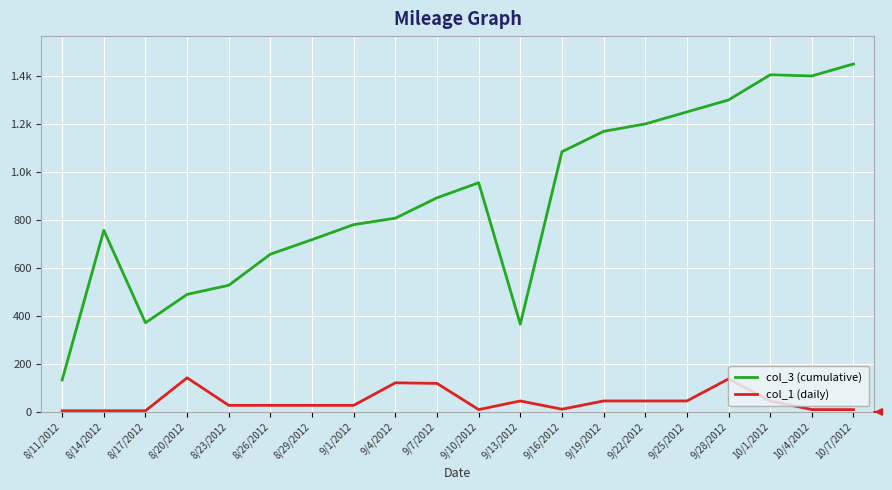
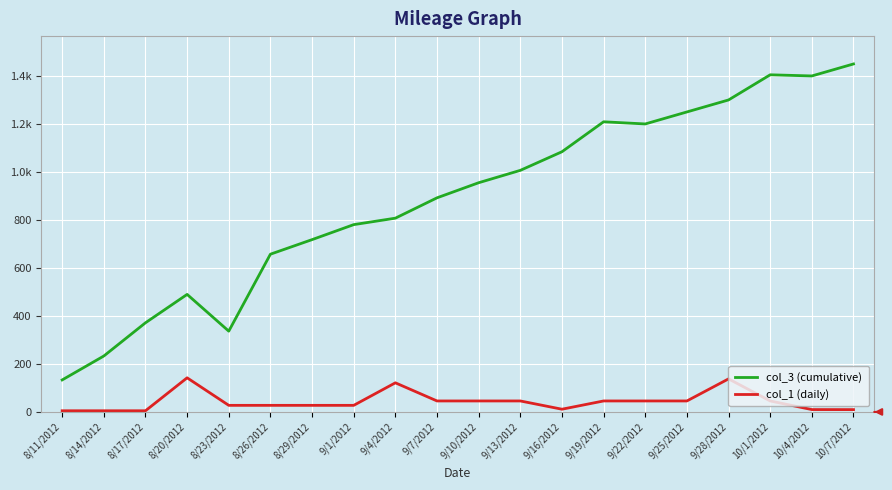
col_3 (cumulative), 8/14/2012: 760 -> 230
col_3 (cumulative), 8/23/2012: 530 -> 340
col_1 (daily), 9/7/2012: 120 -> 50
col_1 (daily), 9/10/2012: 10 -> 50
col_3 (cumulative), 9/13/2012: 370 -> 1010
col_3 (cumulative), 9/19/2012: 1170 -> 1210
